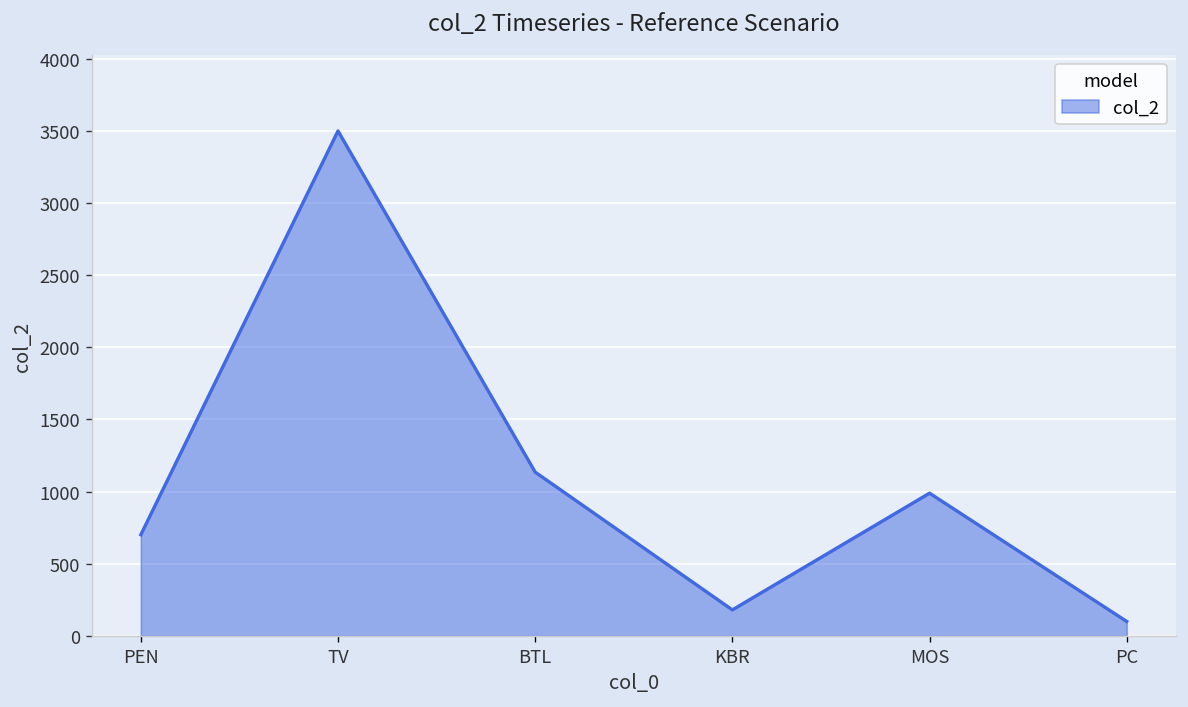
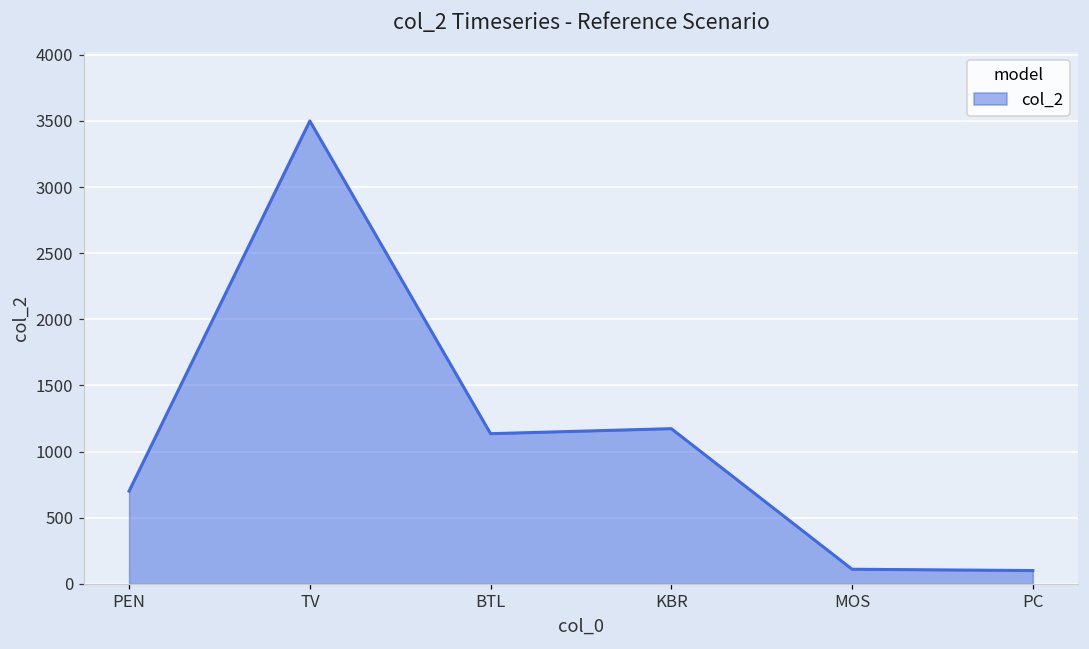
KBR: 180 -> 1170
MOS: 990 -> 110
